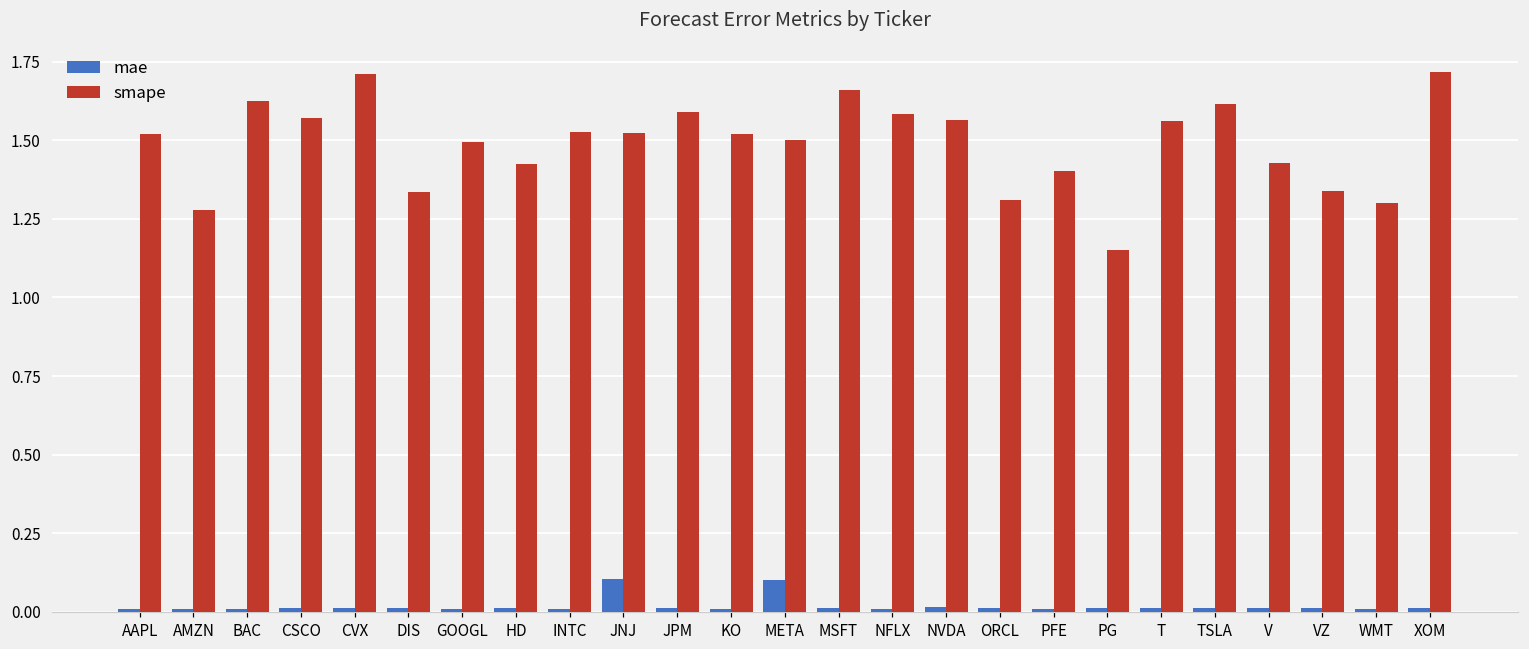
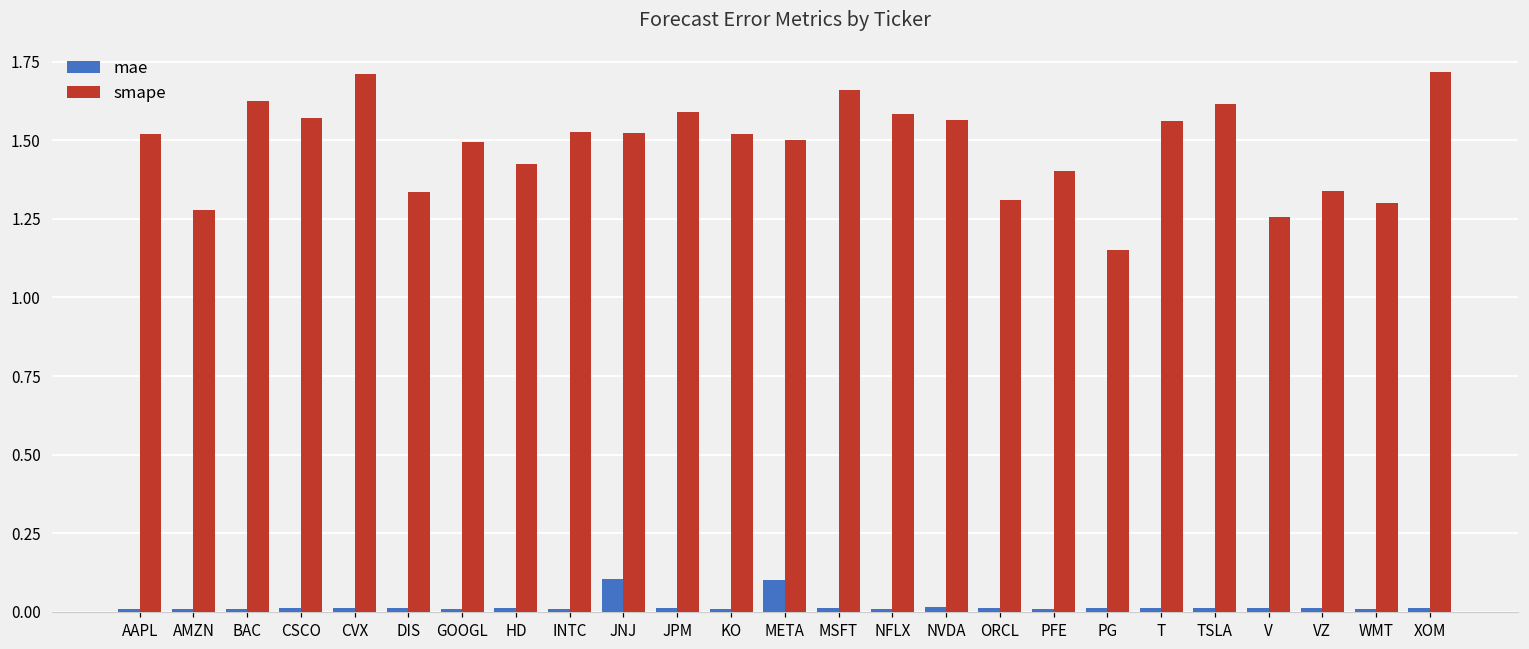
smape, V: 1.43 -> 1.26
